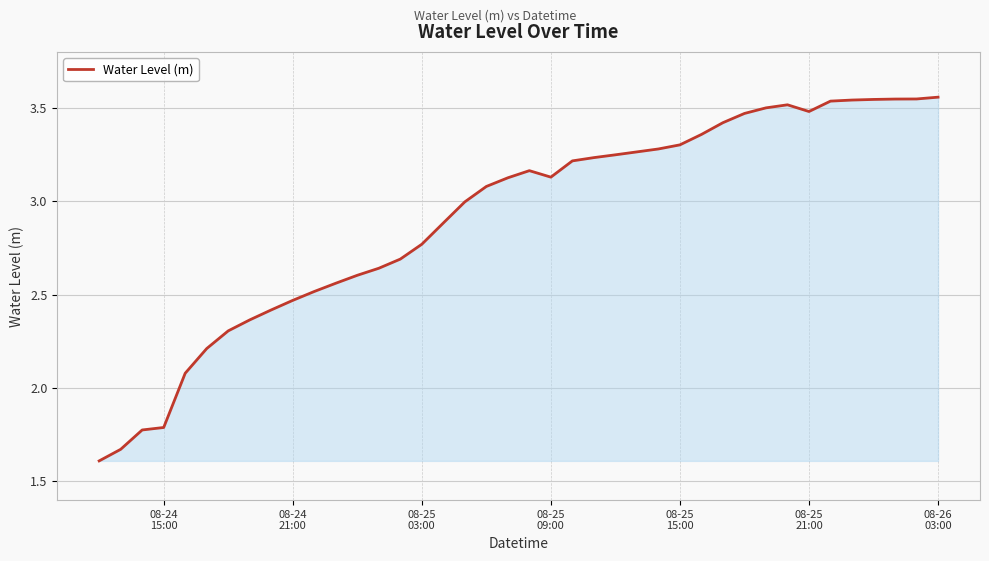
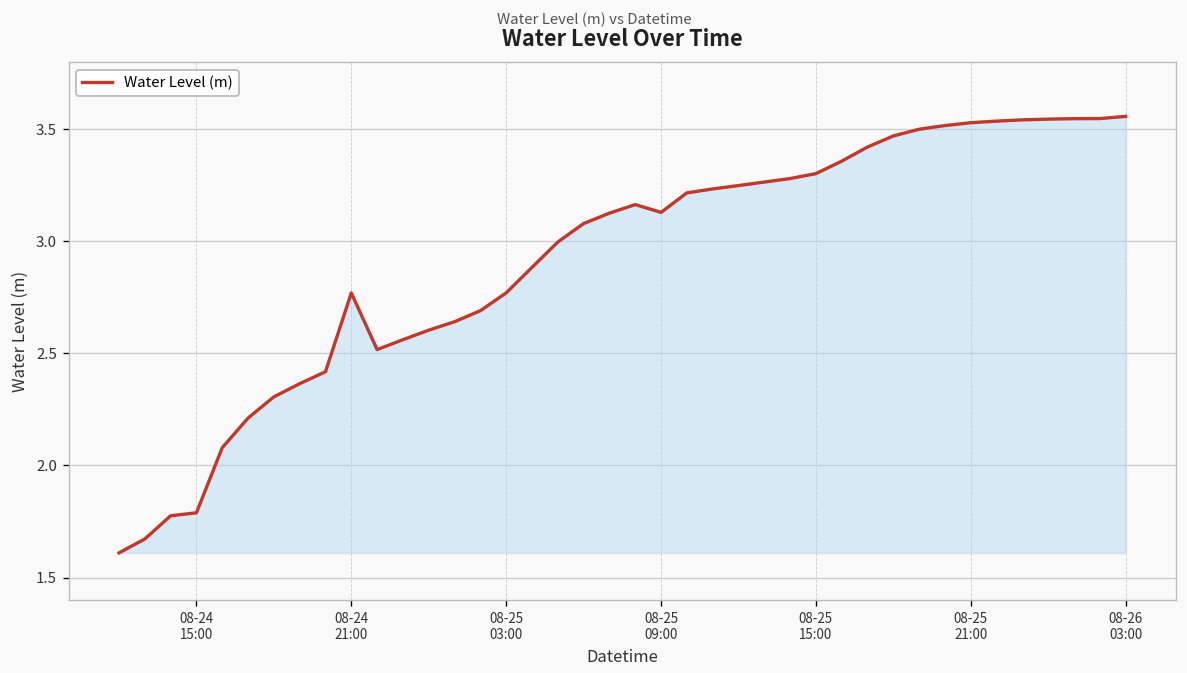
08-24 21:00: 2.47 -> 2.77
08-25 21:00: 3.48 -> 3.53
